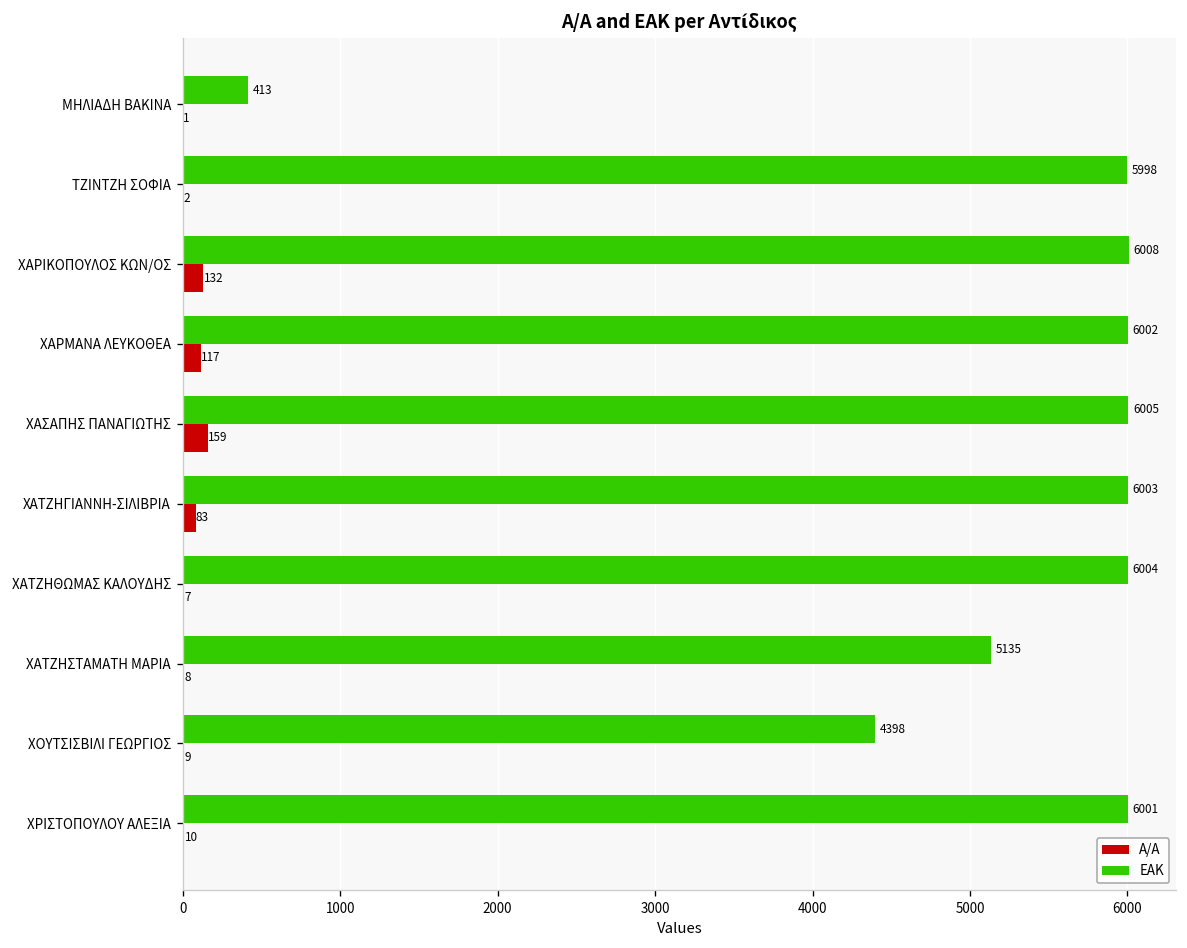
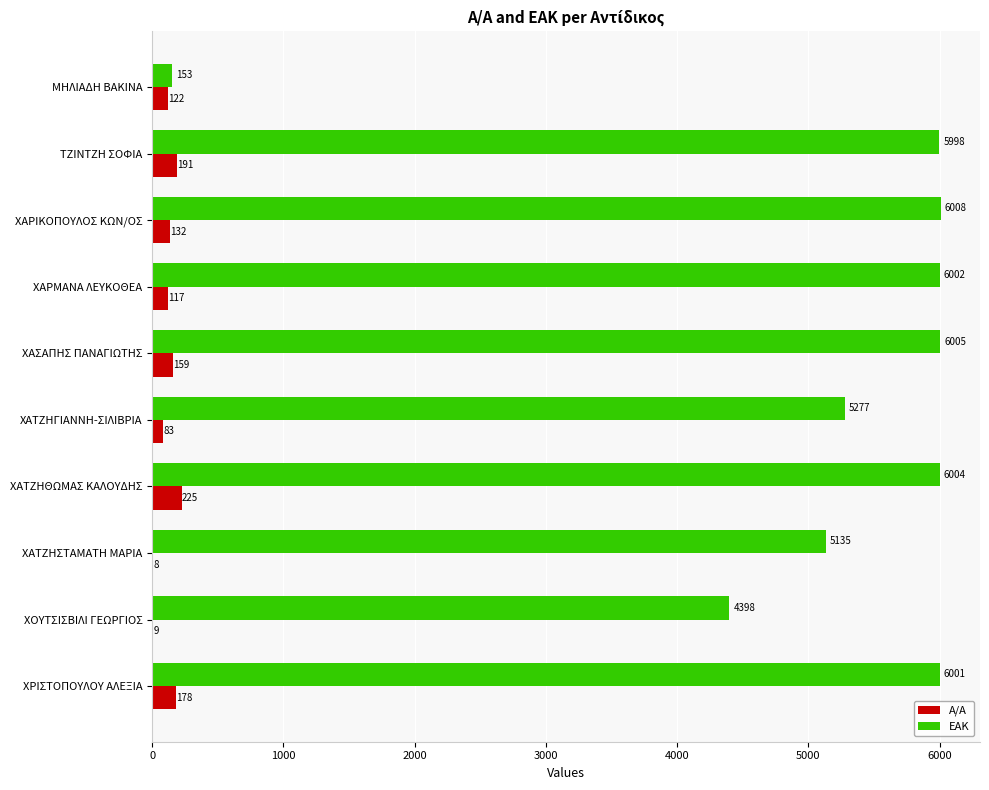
ΕΑΚ, ΜΗΛΙΑΔΗ ΒΑΚΙΝΑ: 413 -> 153
A/A, ΜΗΛΙΑΔΗ ΒΑΚΙΝΑ: 1 -> 122
A/A, ΤΖΙΝΤΖΗ ΣΟΦΙΑ: 2 -> 191
ΕΑΚ, ΧΑΤΖΗΓΙΑΝΝΗ-ΣΙΛΙΒΡΙΑ: 6003 -> 5277
A/A, ΧΑΤΖΗΘΩΜΑΣ ΚΑΛΟΥΔΗΣ: 7 -> 225
A/A, ΧΡΙΣΤΟΠΟΥΛΟΥ ΑΛΕΞΙΑ: 10 -> 178
